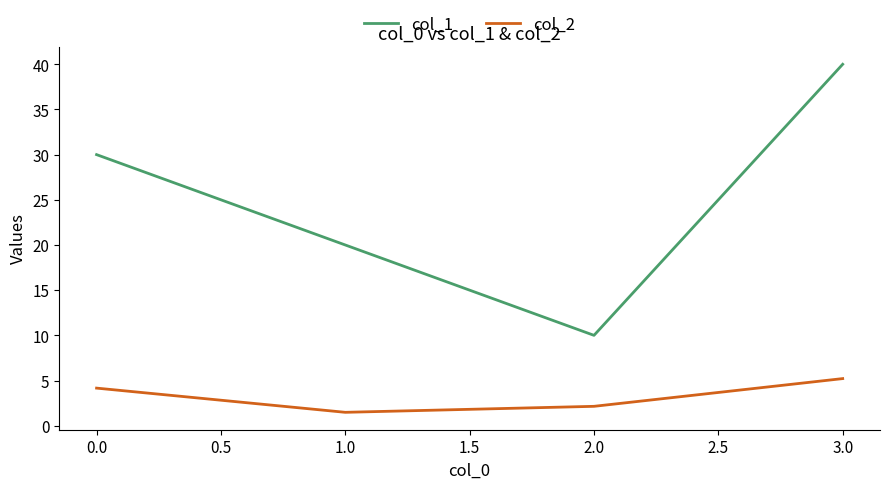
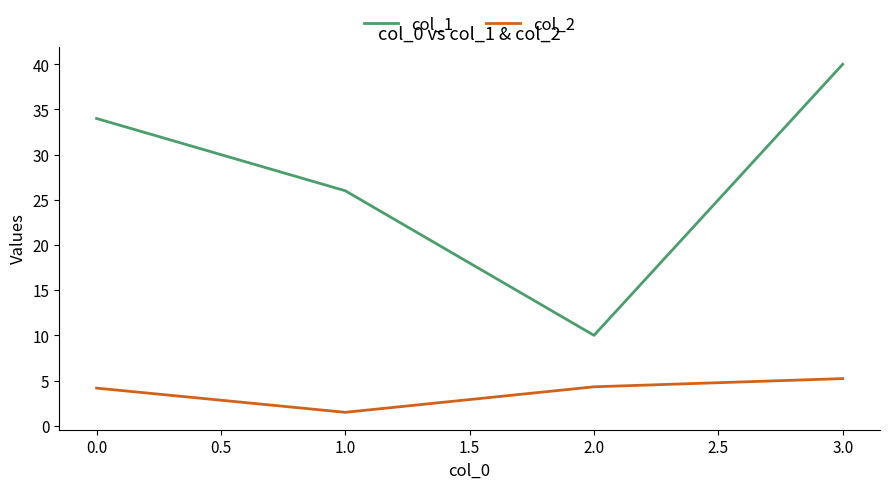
col_1, 0.0: 30 -> 34
col_1, 1.0: 20 -> 26
col_2, 2.0: 2 -> 4
